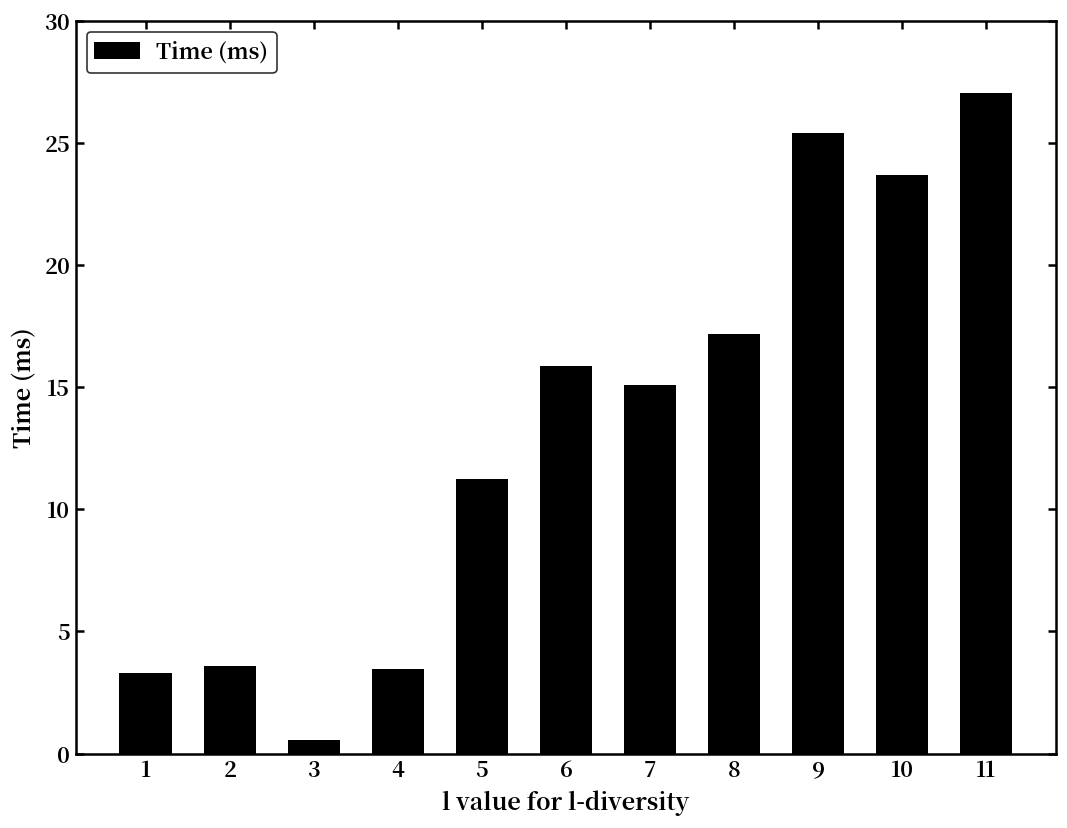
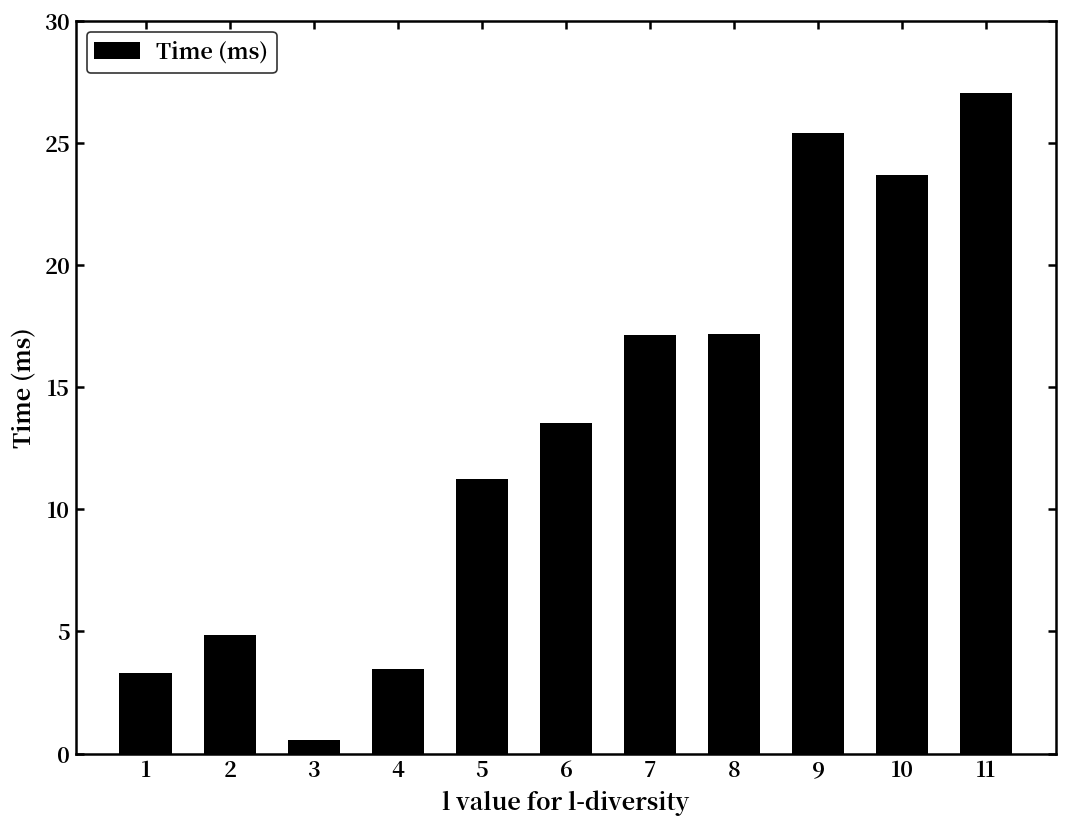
2: 3.5 -> 4.8
6: 15.8 -> 13.5
7: 15.0 -> 17.1
